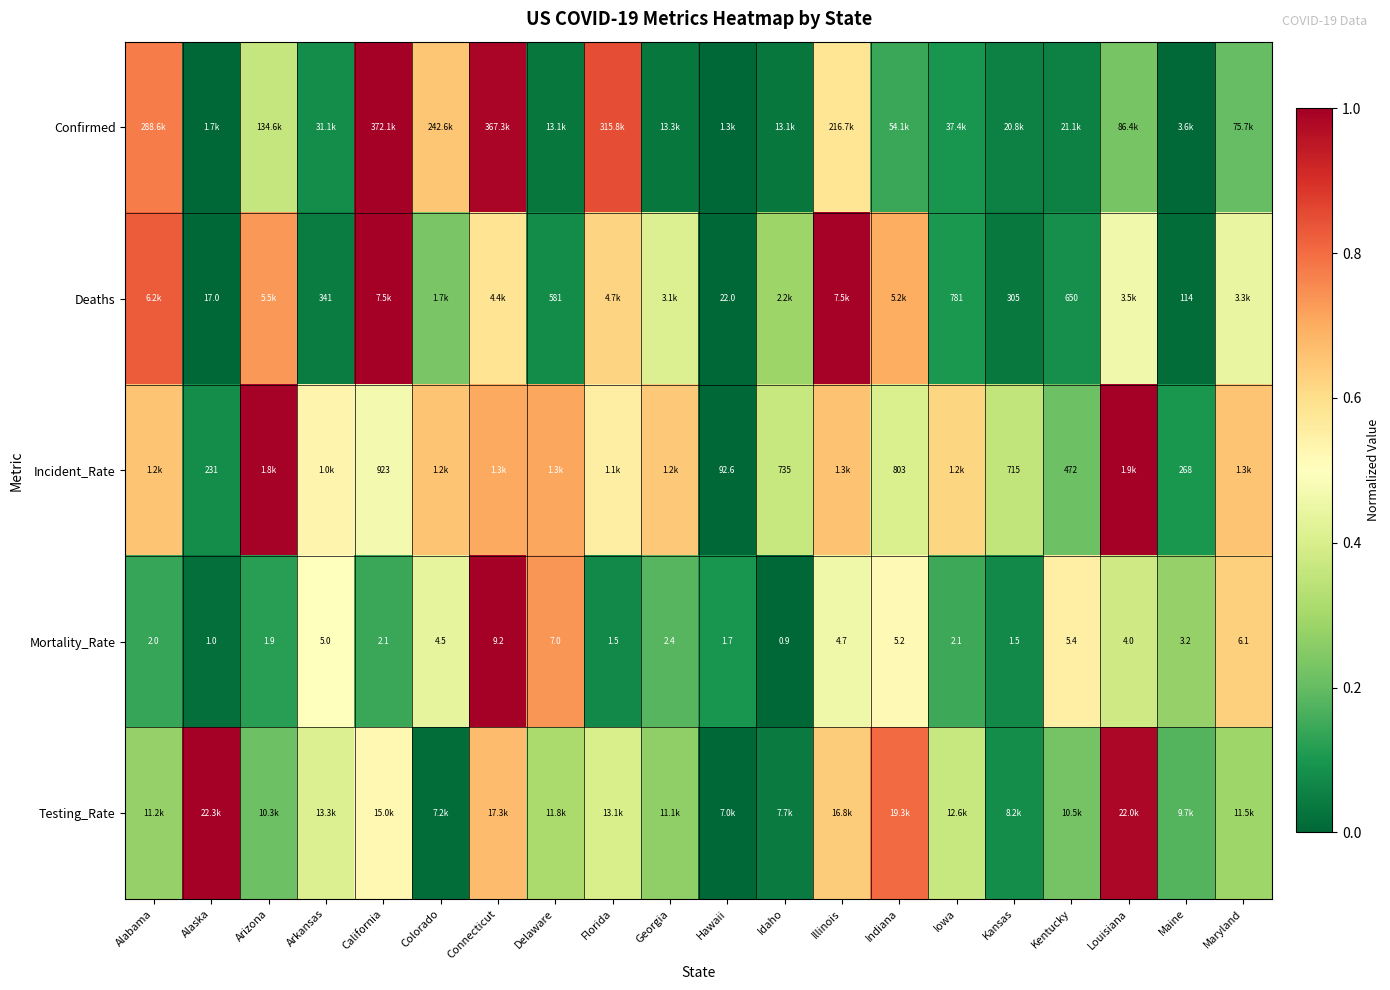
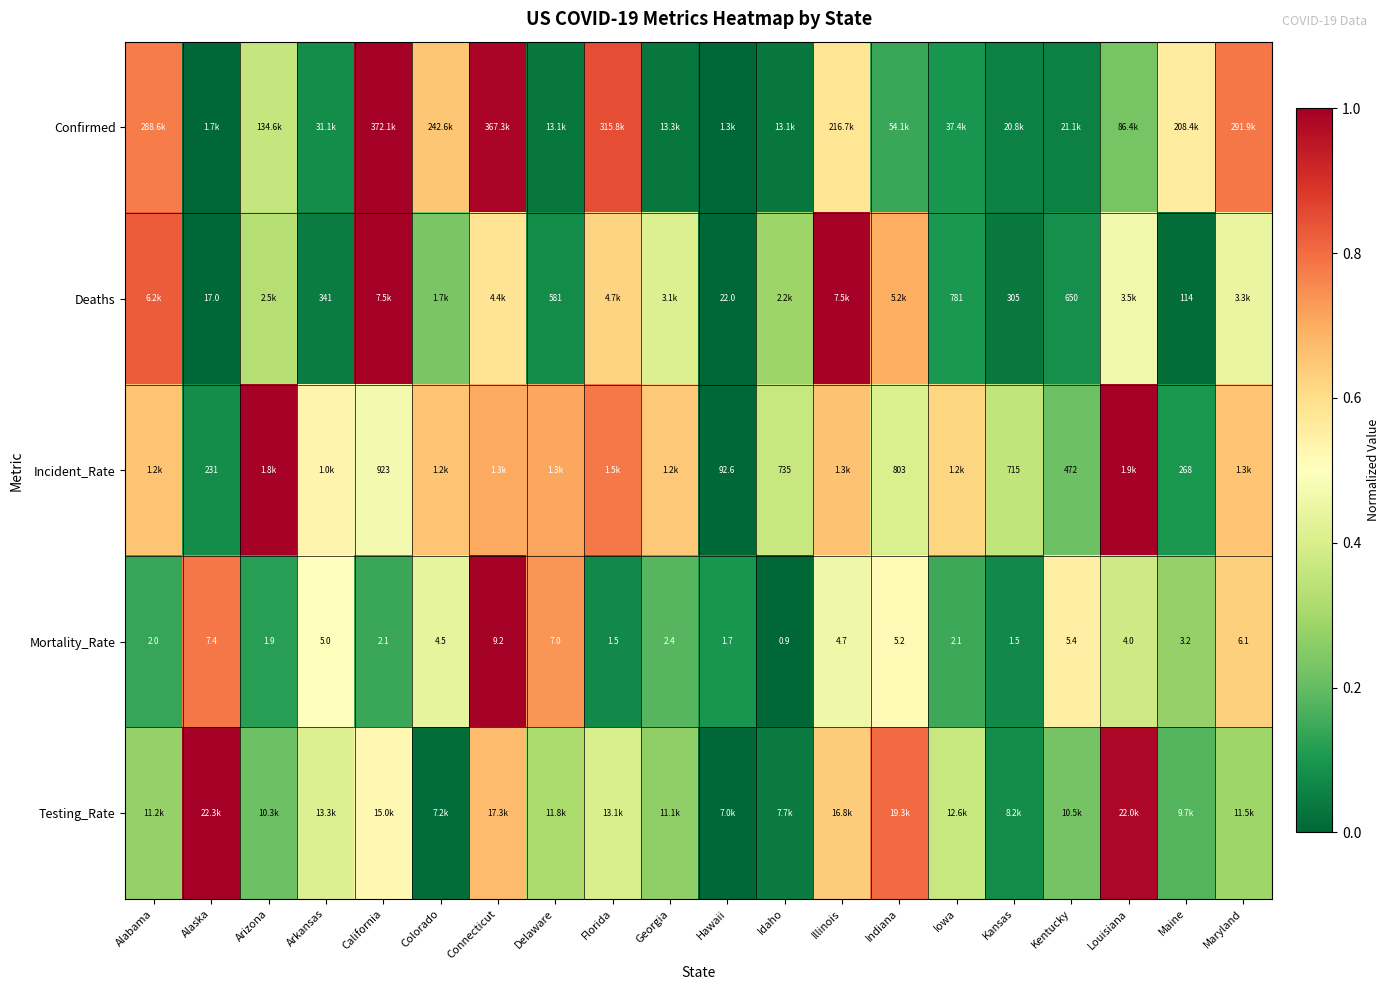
Confirmed, Maine: 3.6k -> 208.4k
Confirmed, Maryland: 75.7k -> 291.9k
Deaths, Arizona: 5.5k -> 2.5k
Incident_Rate, Florida: 1.1k -> 1.5k
Mortality_Rate, Alaska: 1.0 -> 7.4
